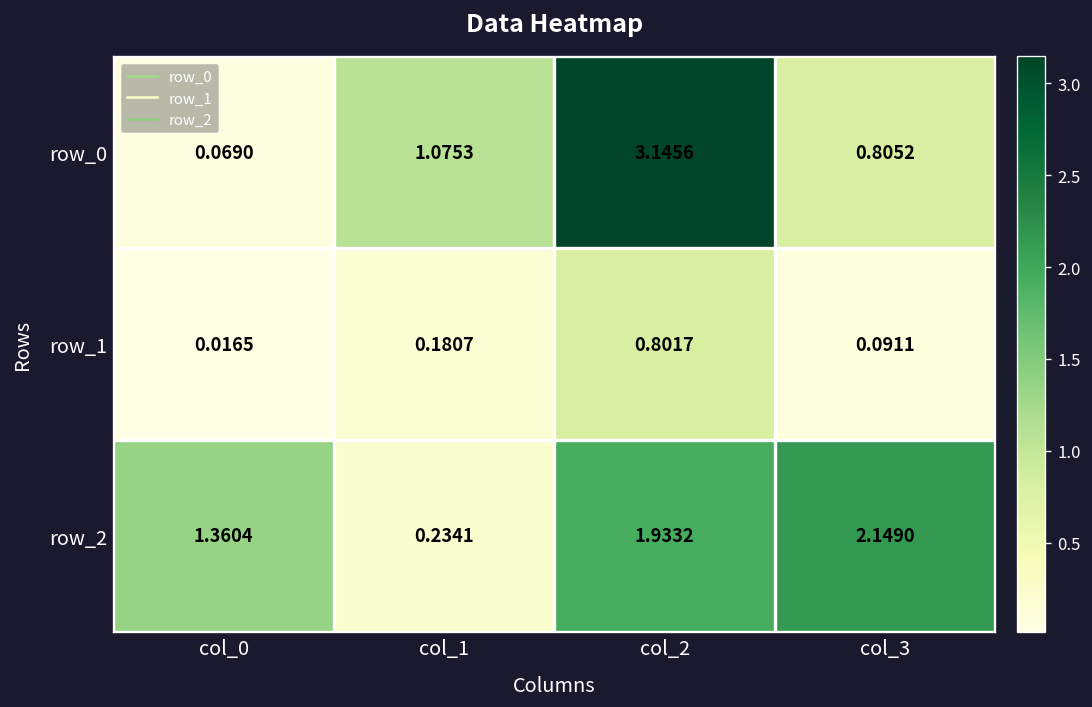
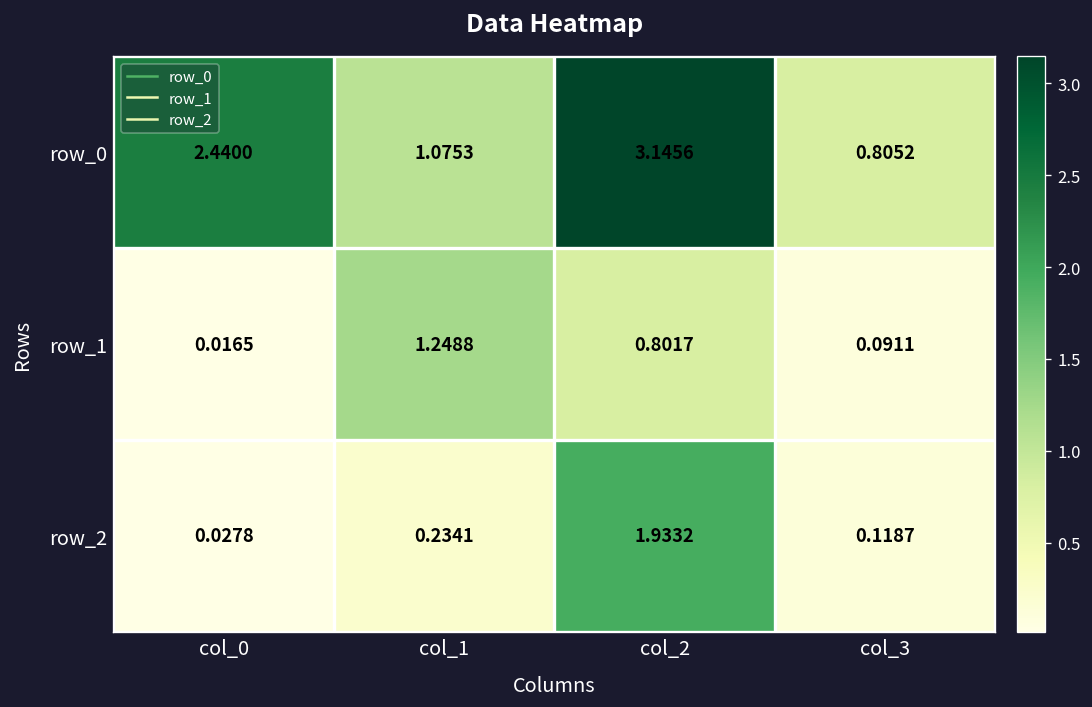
row_0, col_0: 0.0690 -> 2.4400
row_1, col_1: 0.1807 -> 1.2488
row_2, col_0: 1.3604 -> 0.0278
row_2, col_3: 2.1490 -> 0.1187
